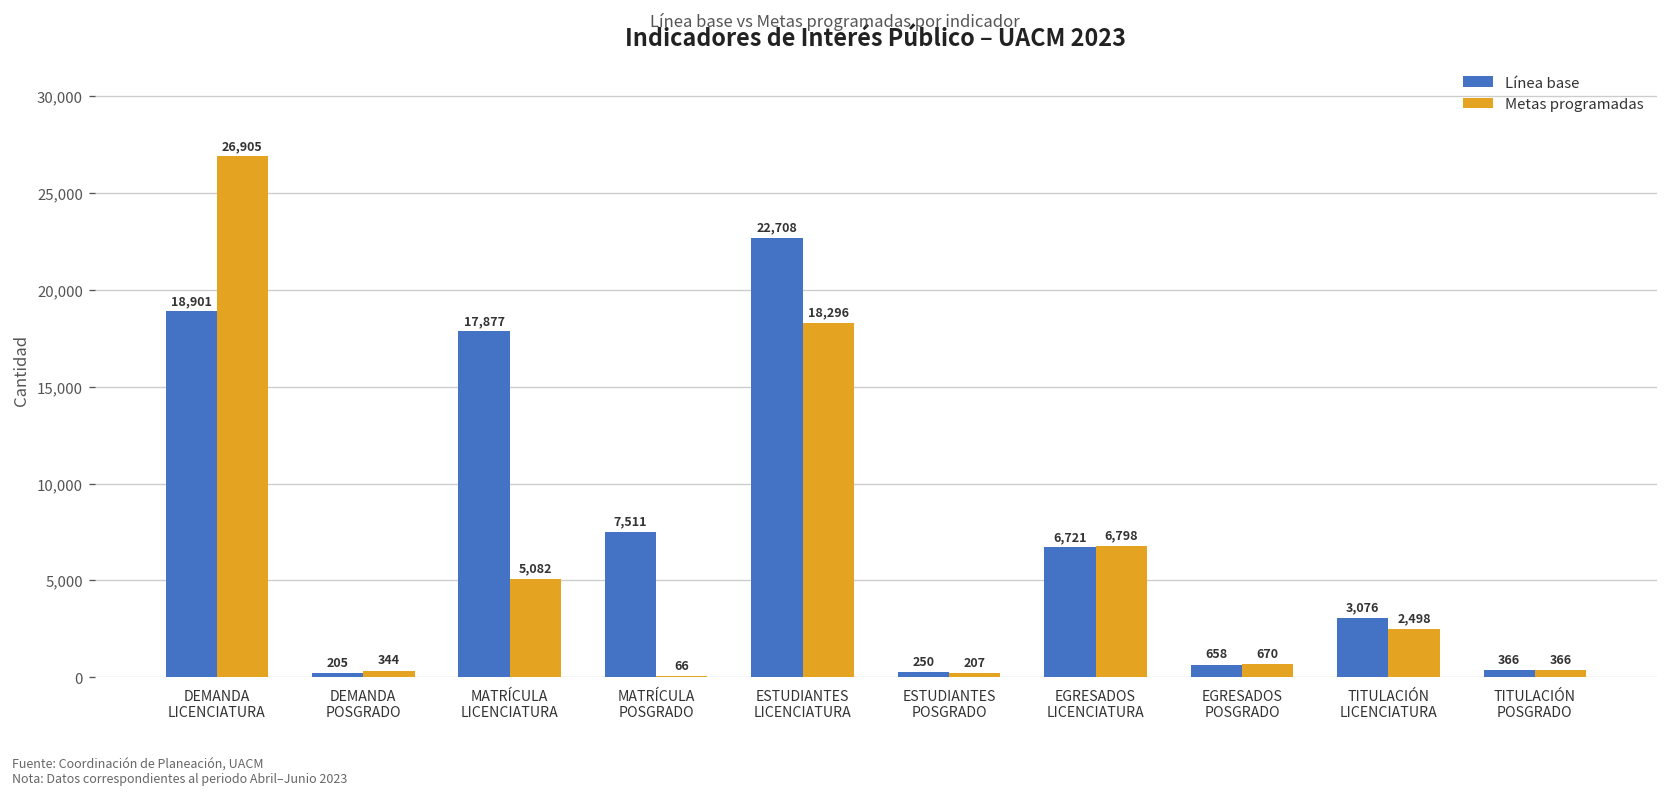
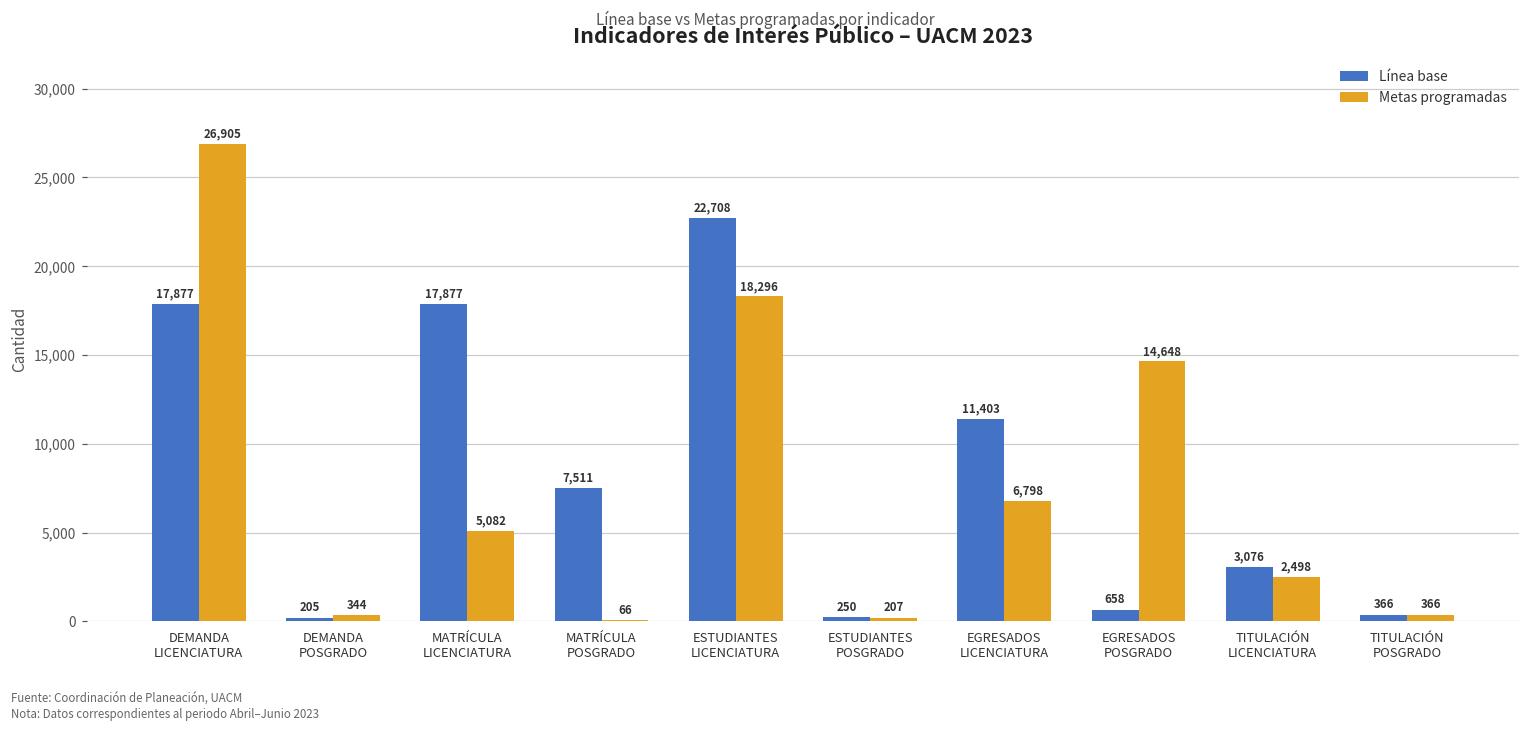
Línea base, DEMANDA LICENCIATURA: 18,901 -> 17,877
Línea base, EGRESADOS LICENCIATURA: 6,721 -> 11,403
Metas programadas, EGRESADOS POSGRADO: 670 -> 14,648
